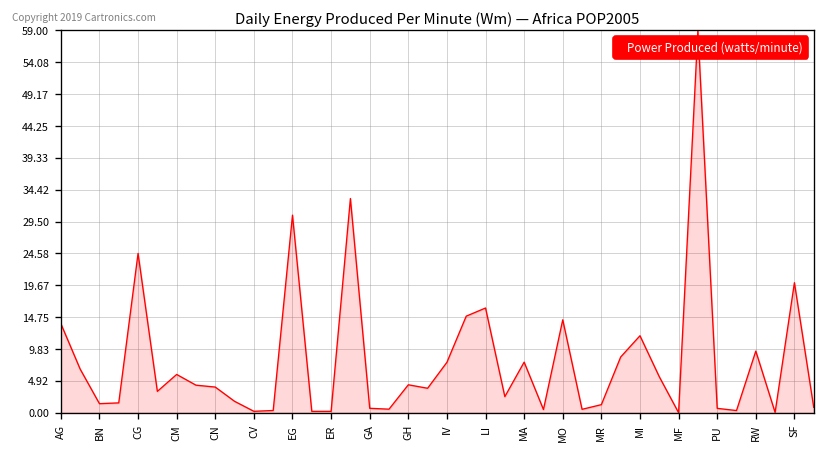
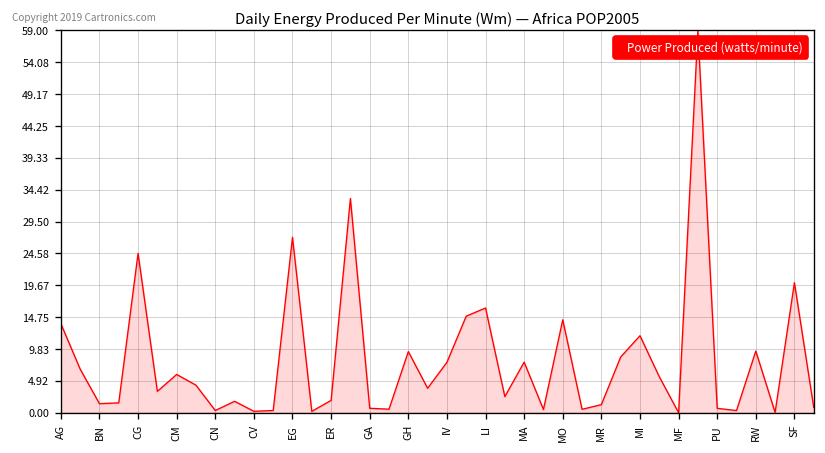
CN: 4 -> 0
EG: 30 -> 27
ER: 0 -> 2
GH: 4 -> 9
